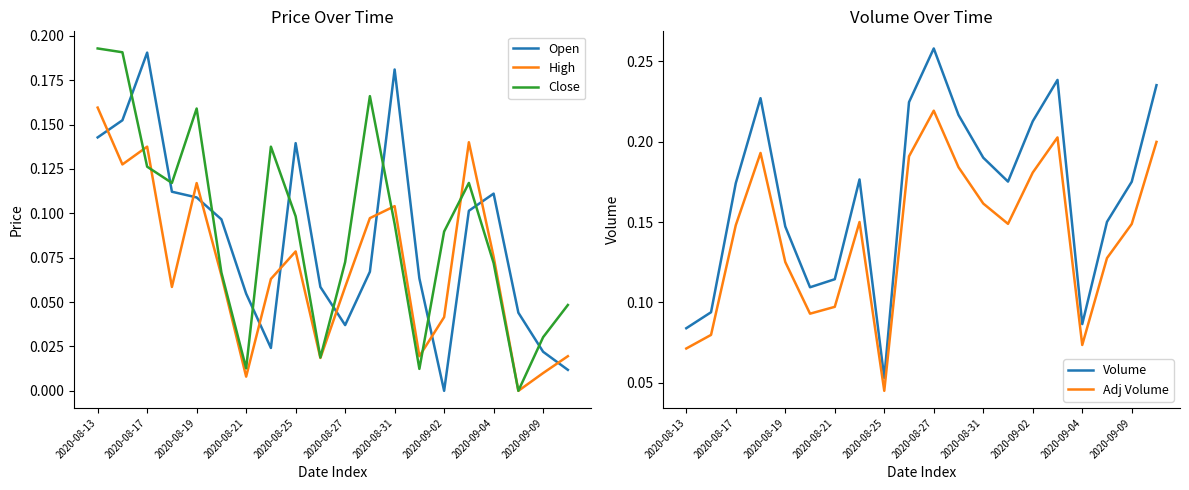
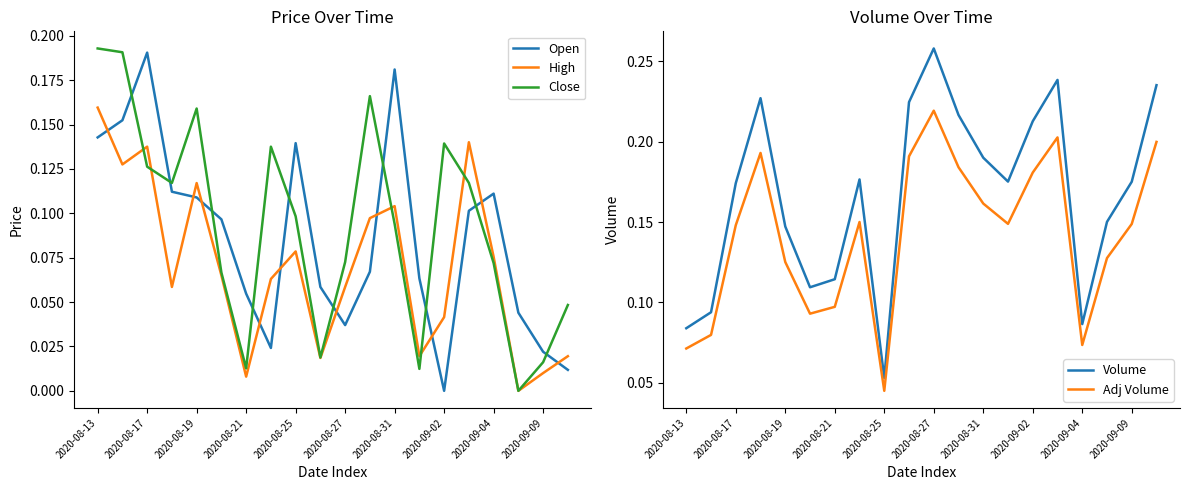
Price Over Time, Close, 2020-09-02: 0.090 -> 0.139
Price Over Time, Close, 2020-09-09: 0.030 -> 0.016
